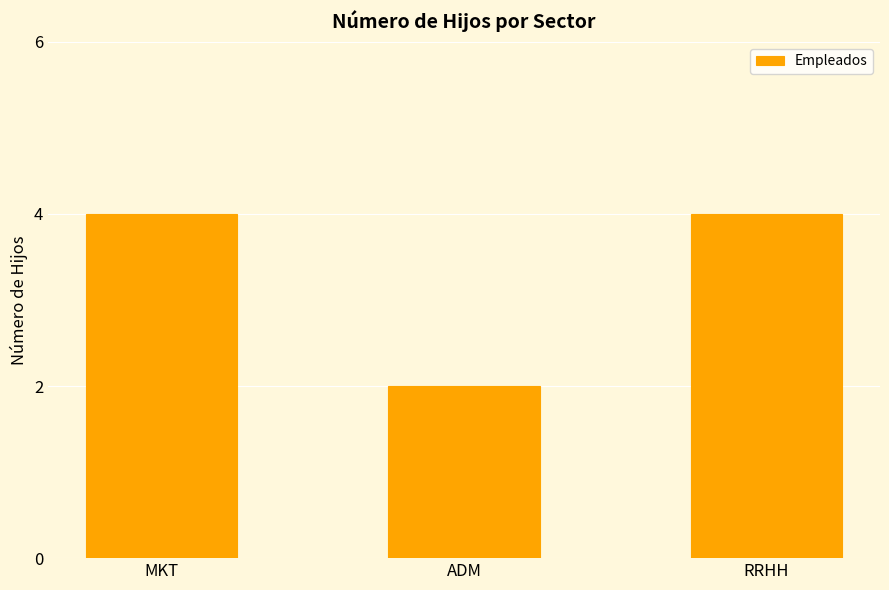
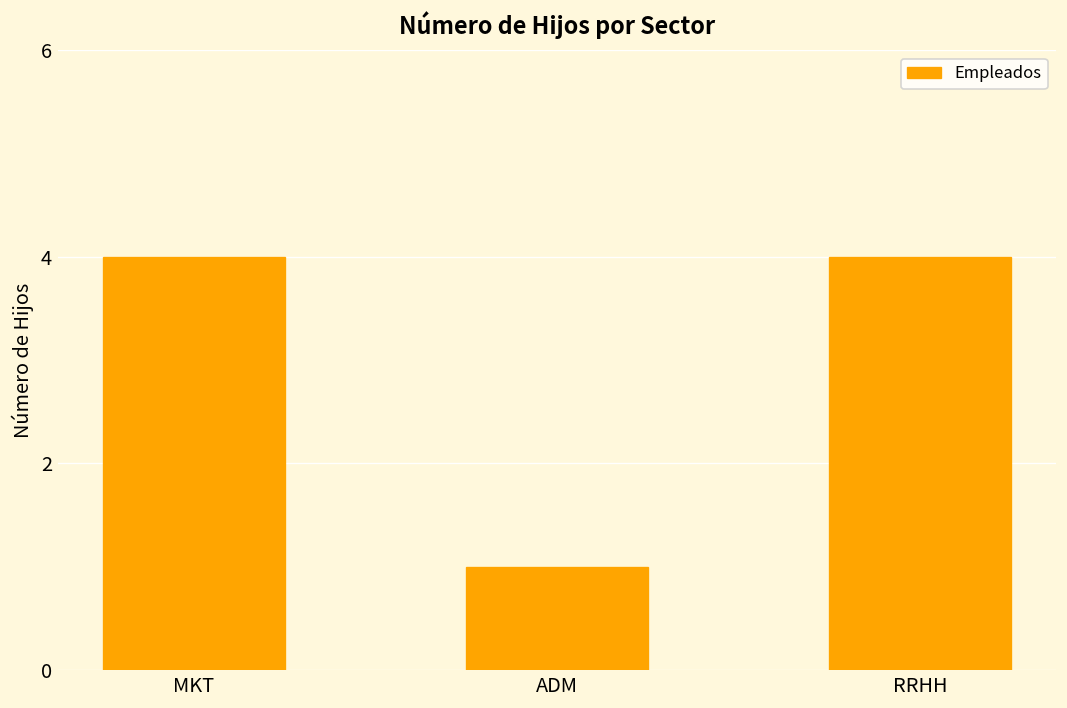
ADM: 2 -> 1
